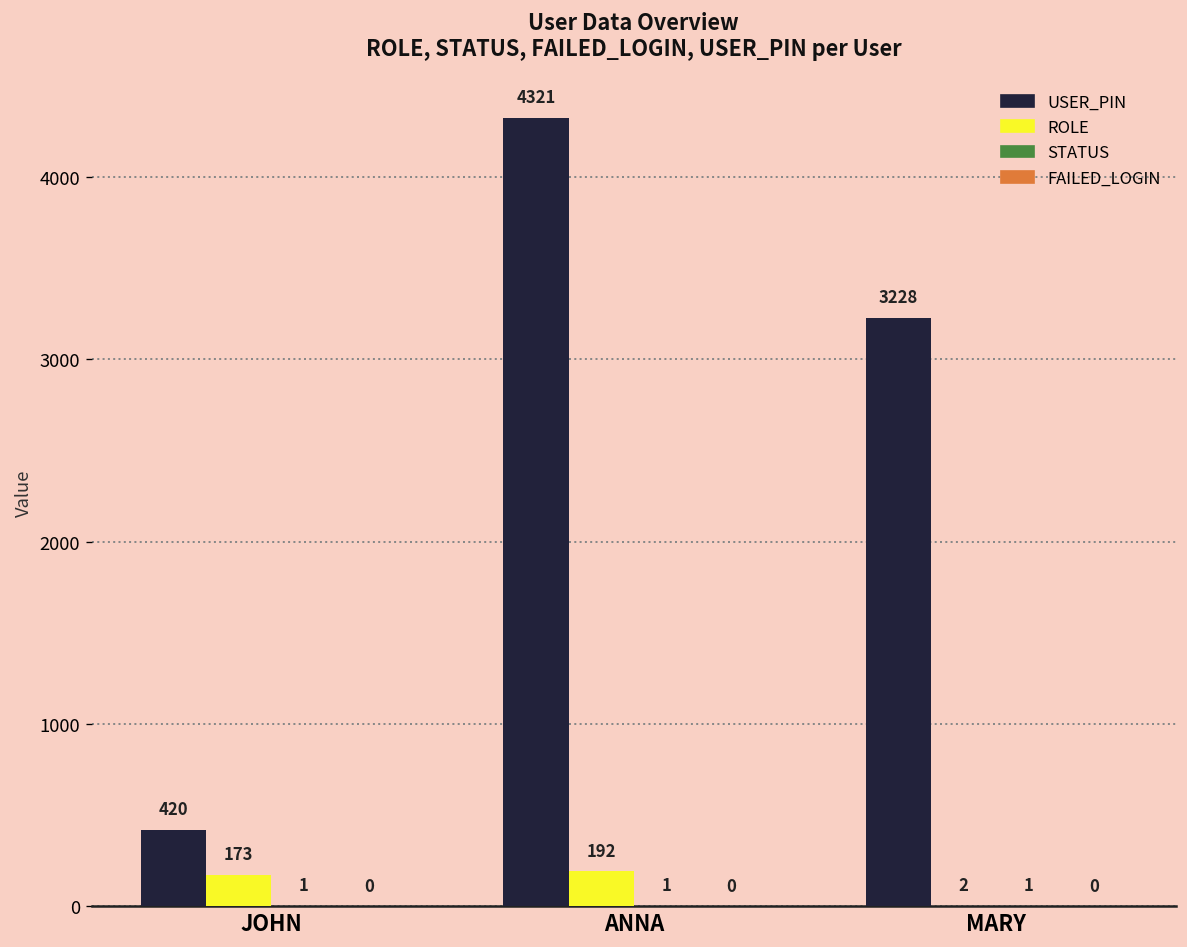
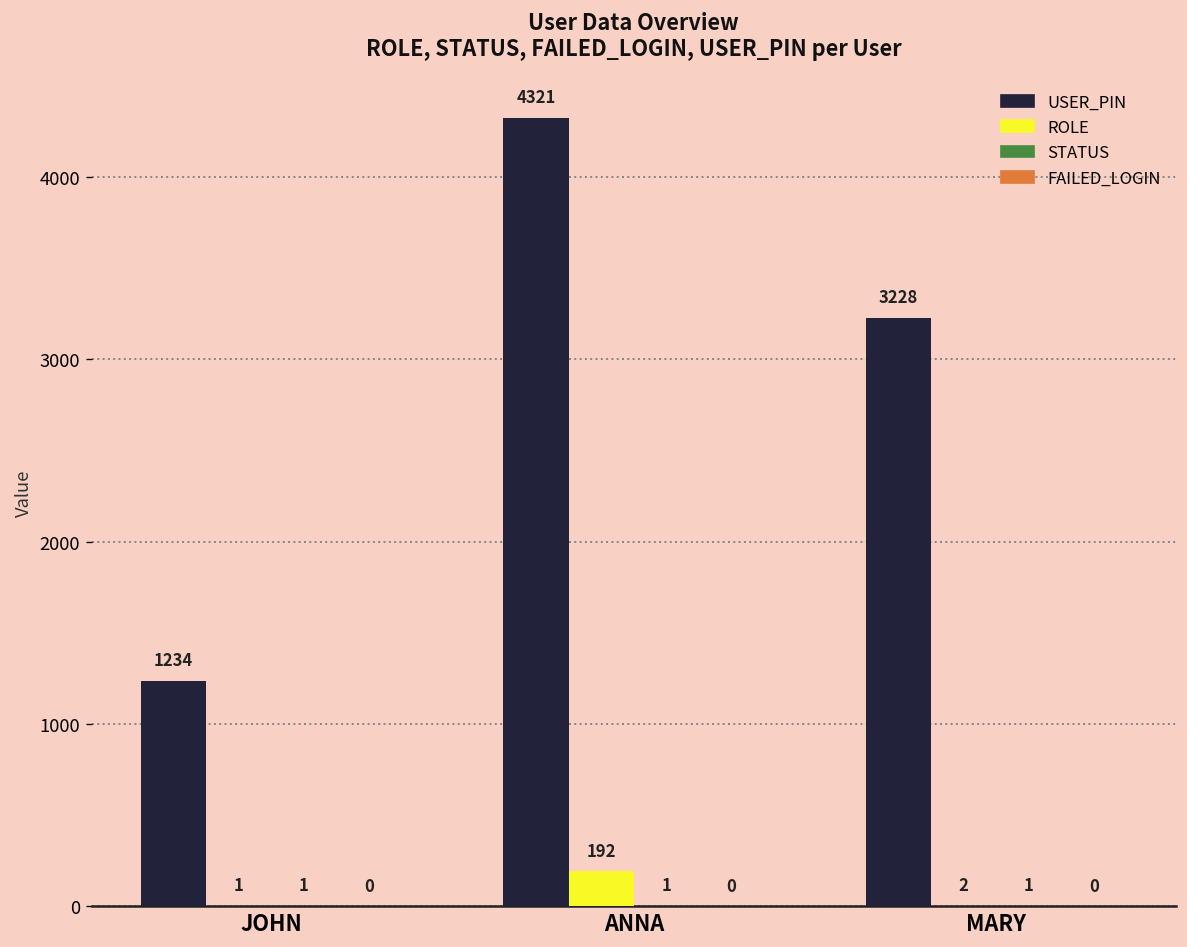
USER_PIN, JOHN: 420 -> 1234
ROLE, JOHN: 173 -> 1
